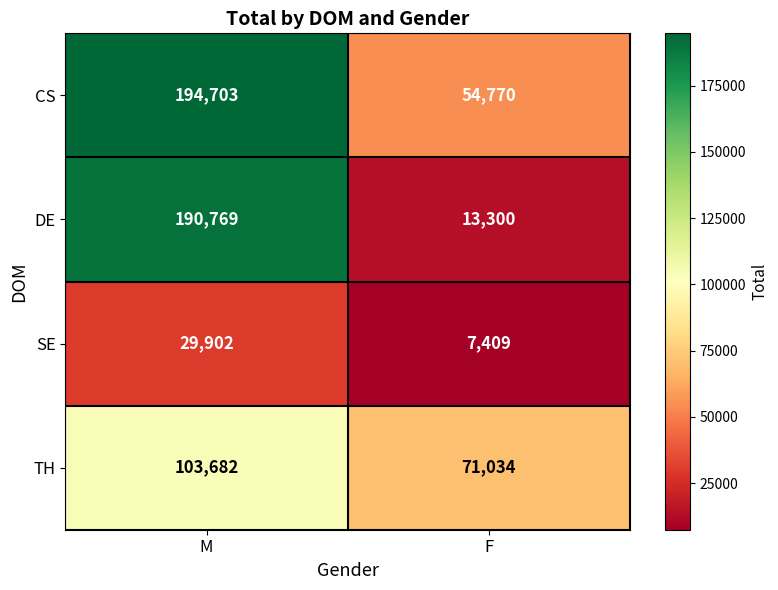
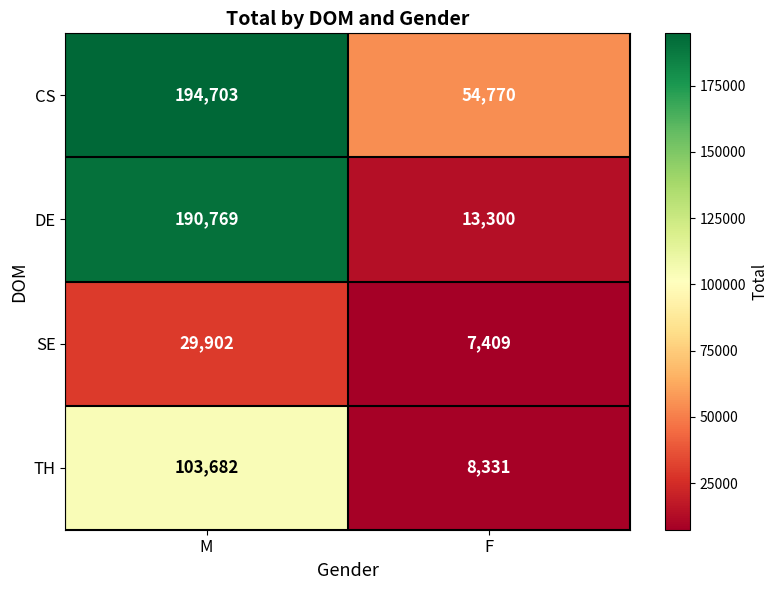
TH, F: 71,034 -> 8,331
